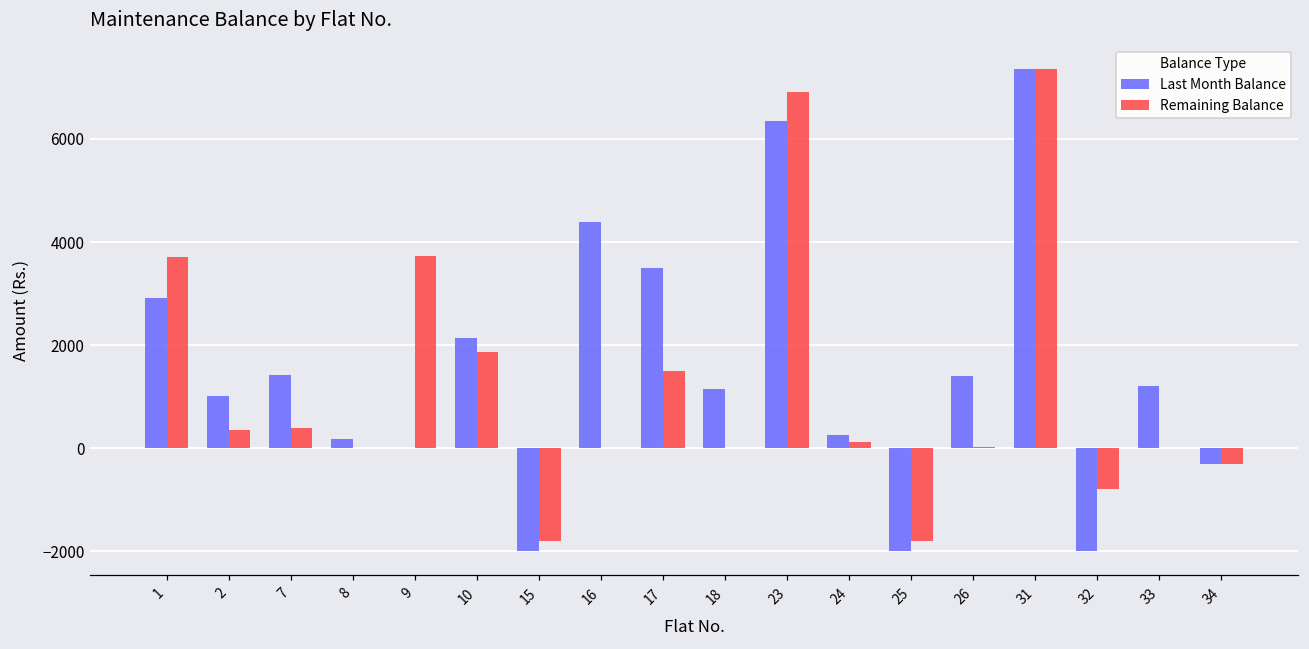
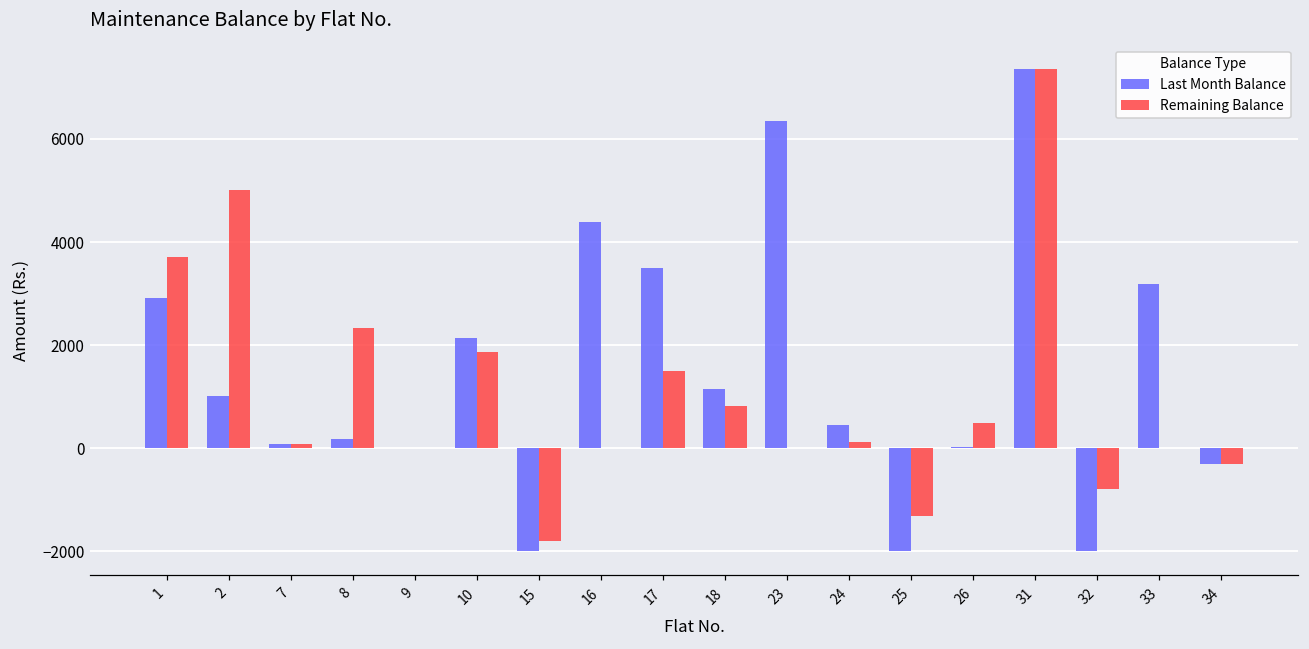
Remaining Balance, 2: 400 -> 5000
Last Month Balance, 7: 1400 -> 100
Remaining Balance, 7: 400 -> 100
Remaining Balance, 8: 0 -> 2300
Remaining Balance, 9: 3700 -> 0
Remaining Balance, 18: 0 -> 800
Remaining Balance, 23: 6900 -> 0
Last Month Balance, 24: 300 -> 500
Remaining Balance, 25: -1800 -> -1300
Last Month Balance, 26: 1400 -> 0
Remaining Balance, 26: 0 -> 500
Last Month Balance, 33: 1200 -> 3200
